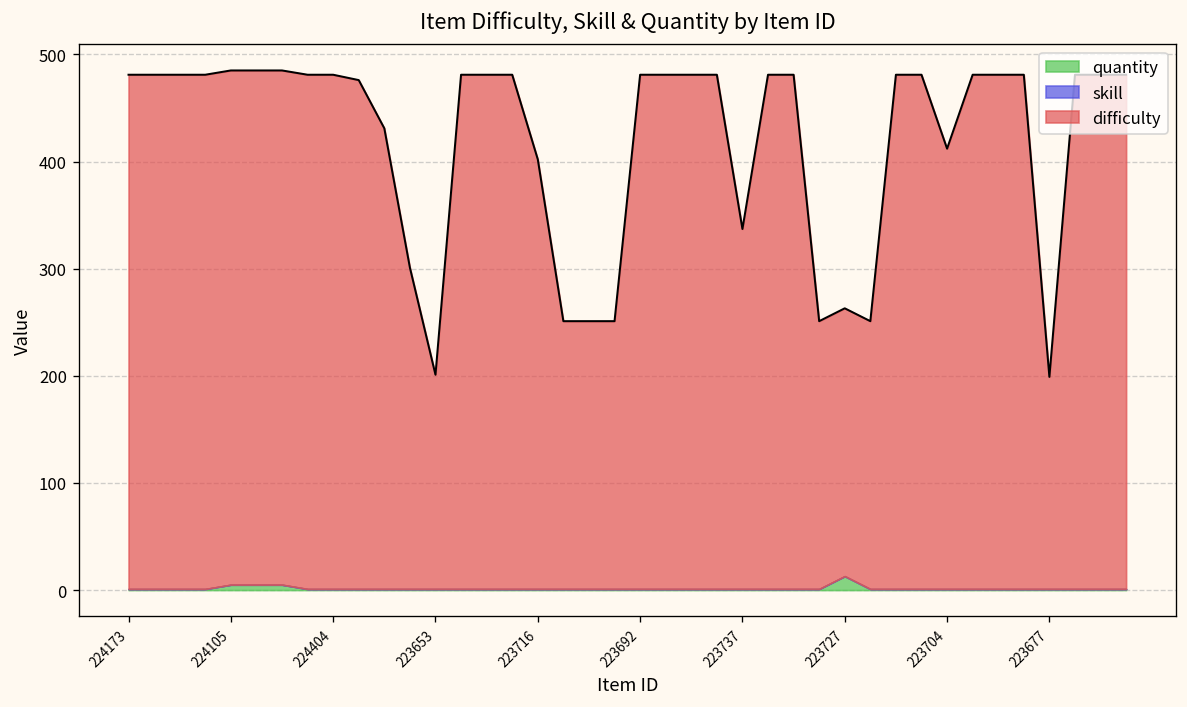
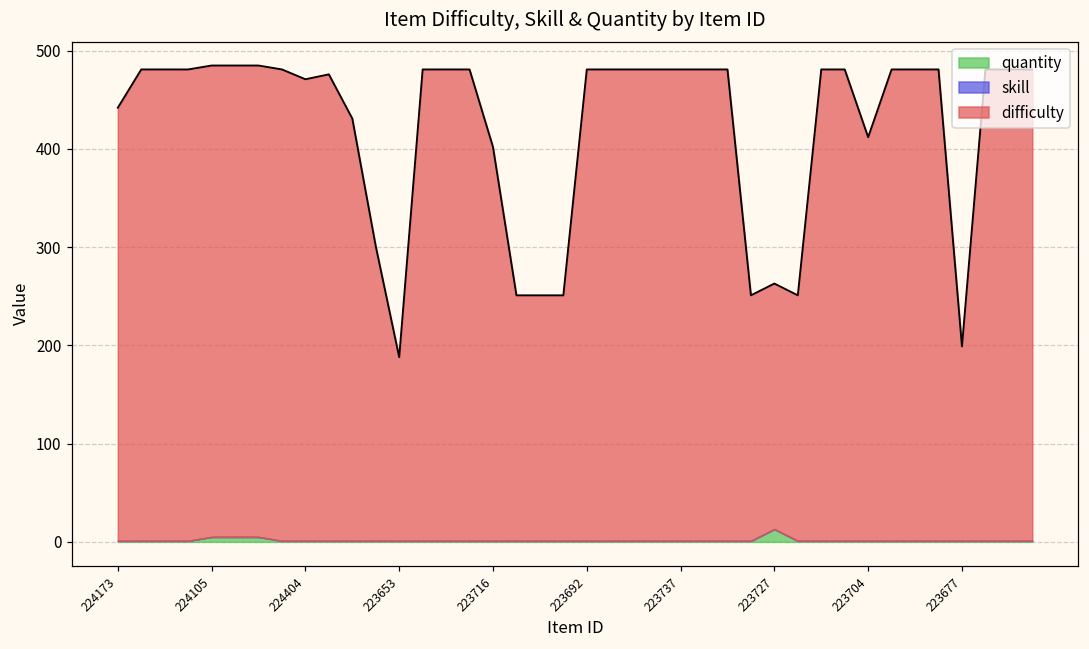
difficulty, 224173: 480 -> 440
difficulty, 224404: 480 -> 470
difficulty, 223653: 200 -> 190
difficulty, 223737: 340 -> 480
